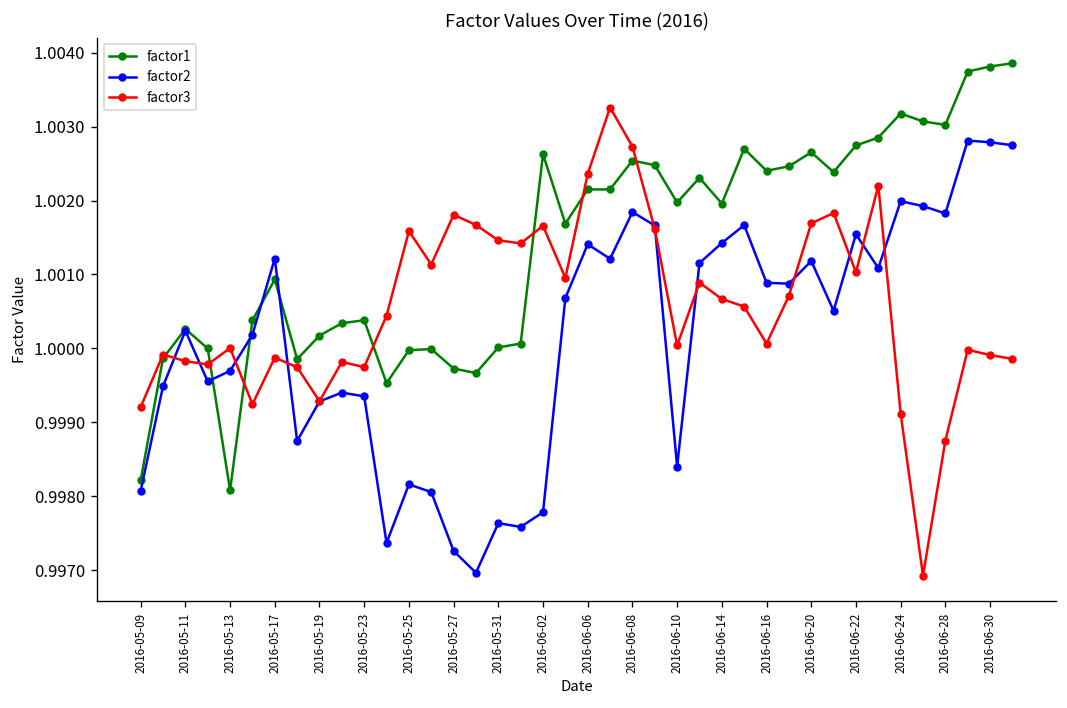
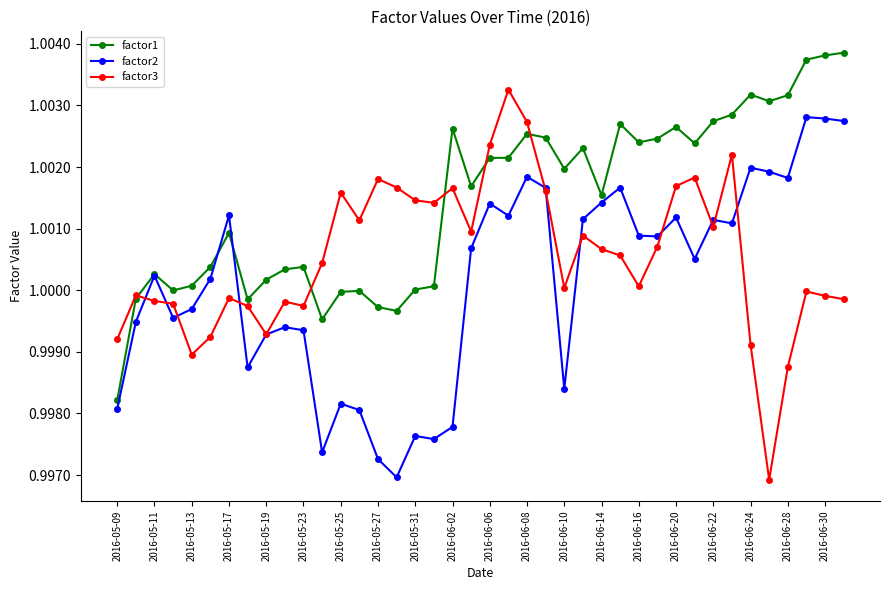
factor1, 2016-05-13: 0.9981 -> 1.0001
factor3, 2016-05-13: 1.0000 -> 0.9990
factor1, 2016-06-14: 1.0020 -> 1.0015
factor2, 2016-06-22: 1.0015 -> 1.0011
factor1, 2016-06-28: 1.0030 -> 1.0032
